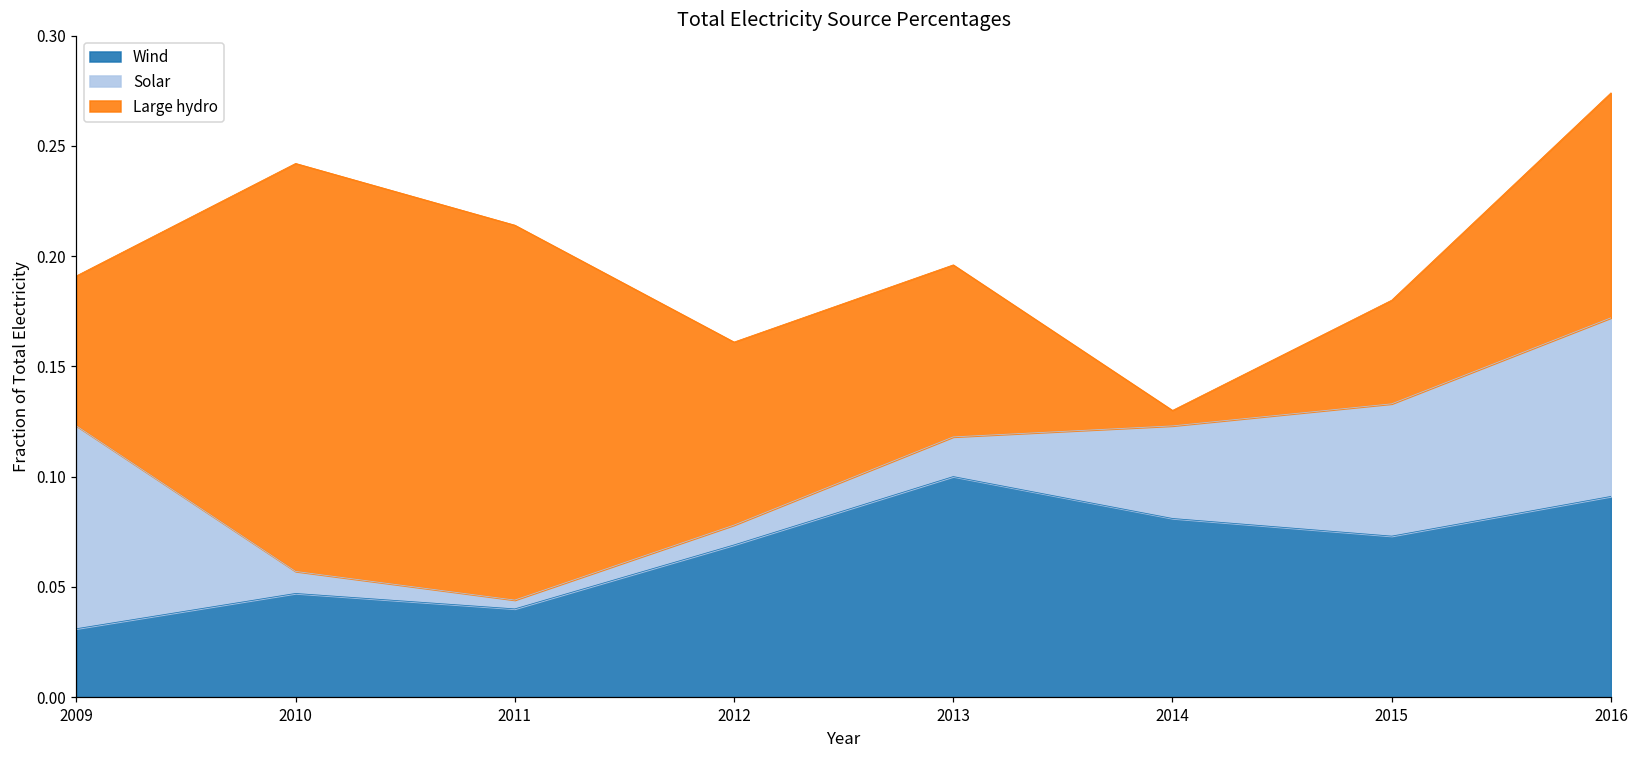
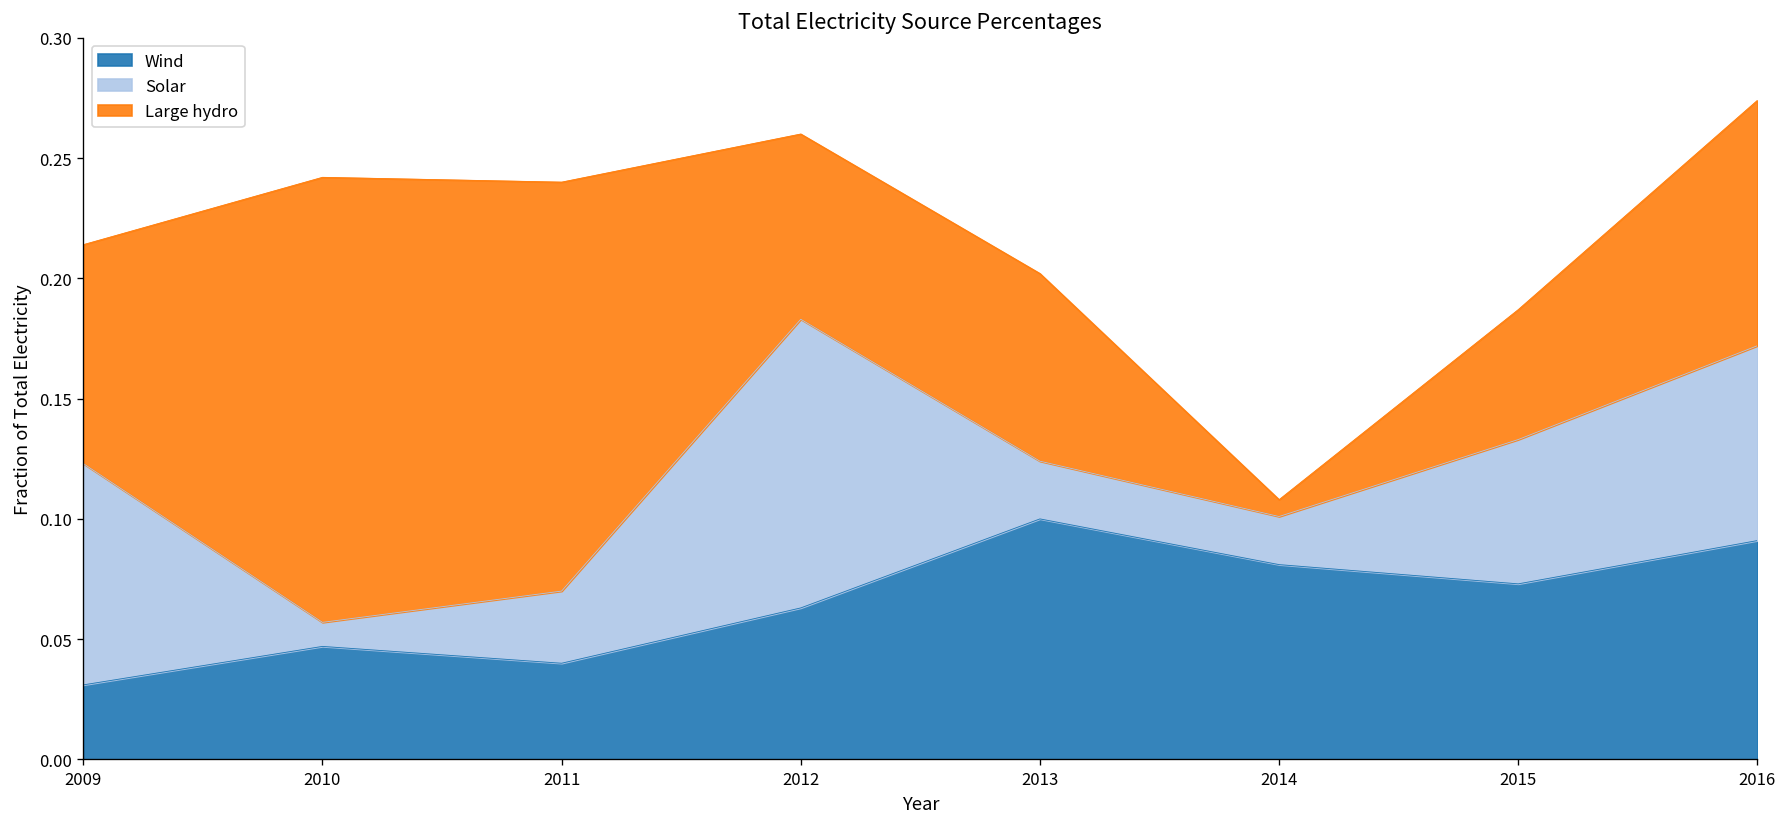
Large hydro, 2009: 0.068 -> 0.091
Solar, 2011: 0.004 -> 0.030
Wind, 2012: 0.069 -> 0.063
Solar, 2012: 0.009 -> 0.120
Large hydro, 2012: 0.083 -> 0.077
Solar, 2013: 0.018 -> 0.024
Solar, 2014: 0.042 -> 0.020
Large hydro, 2015: 0.047 -> 0.054
